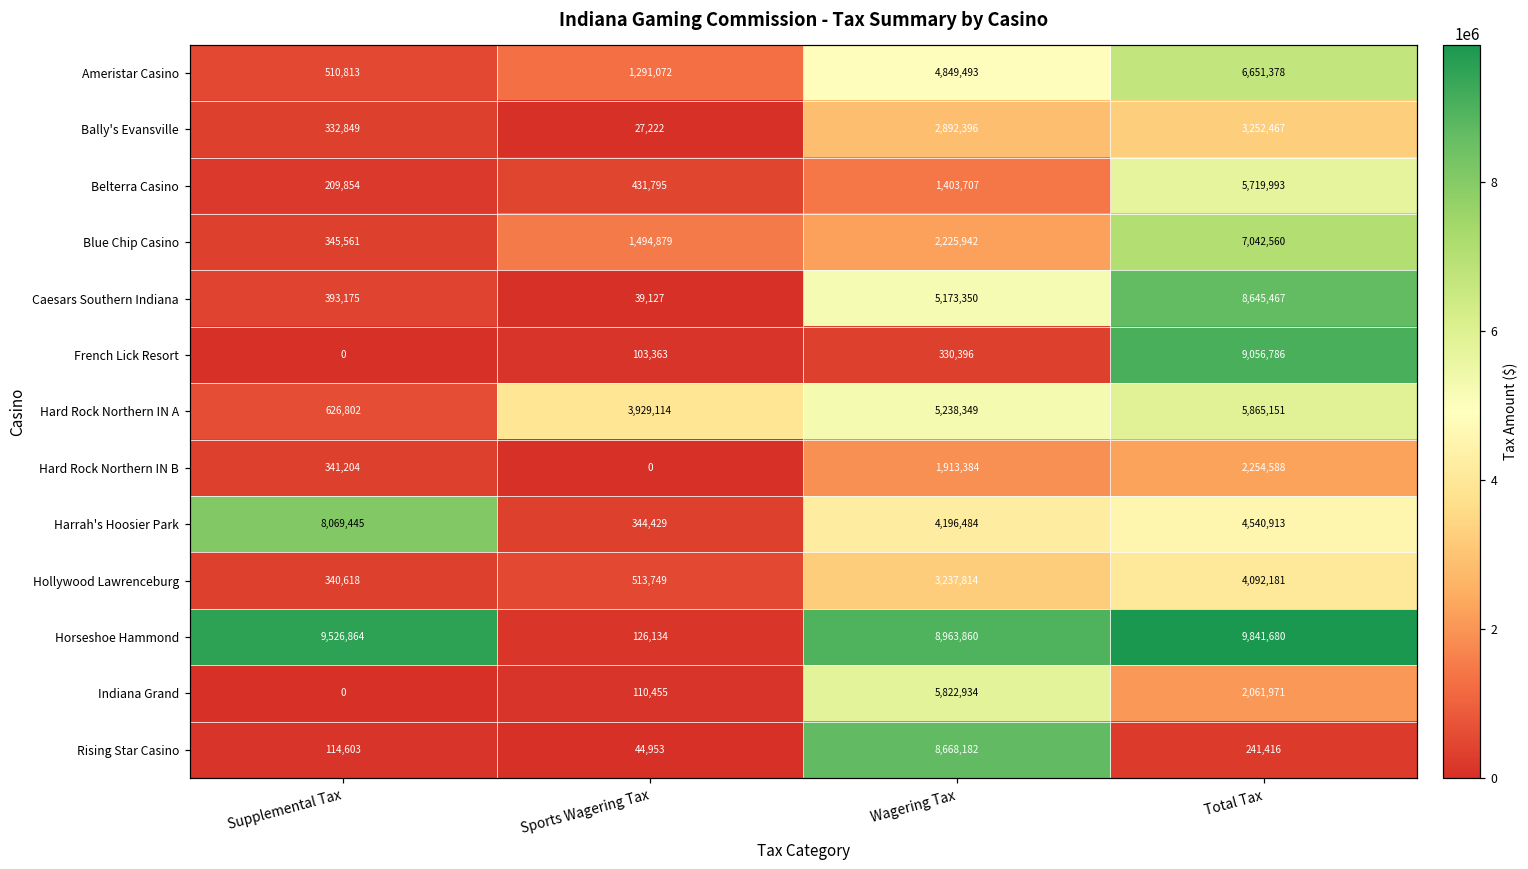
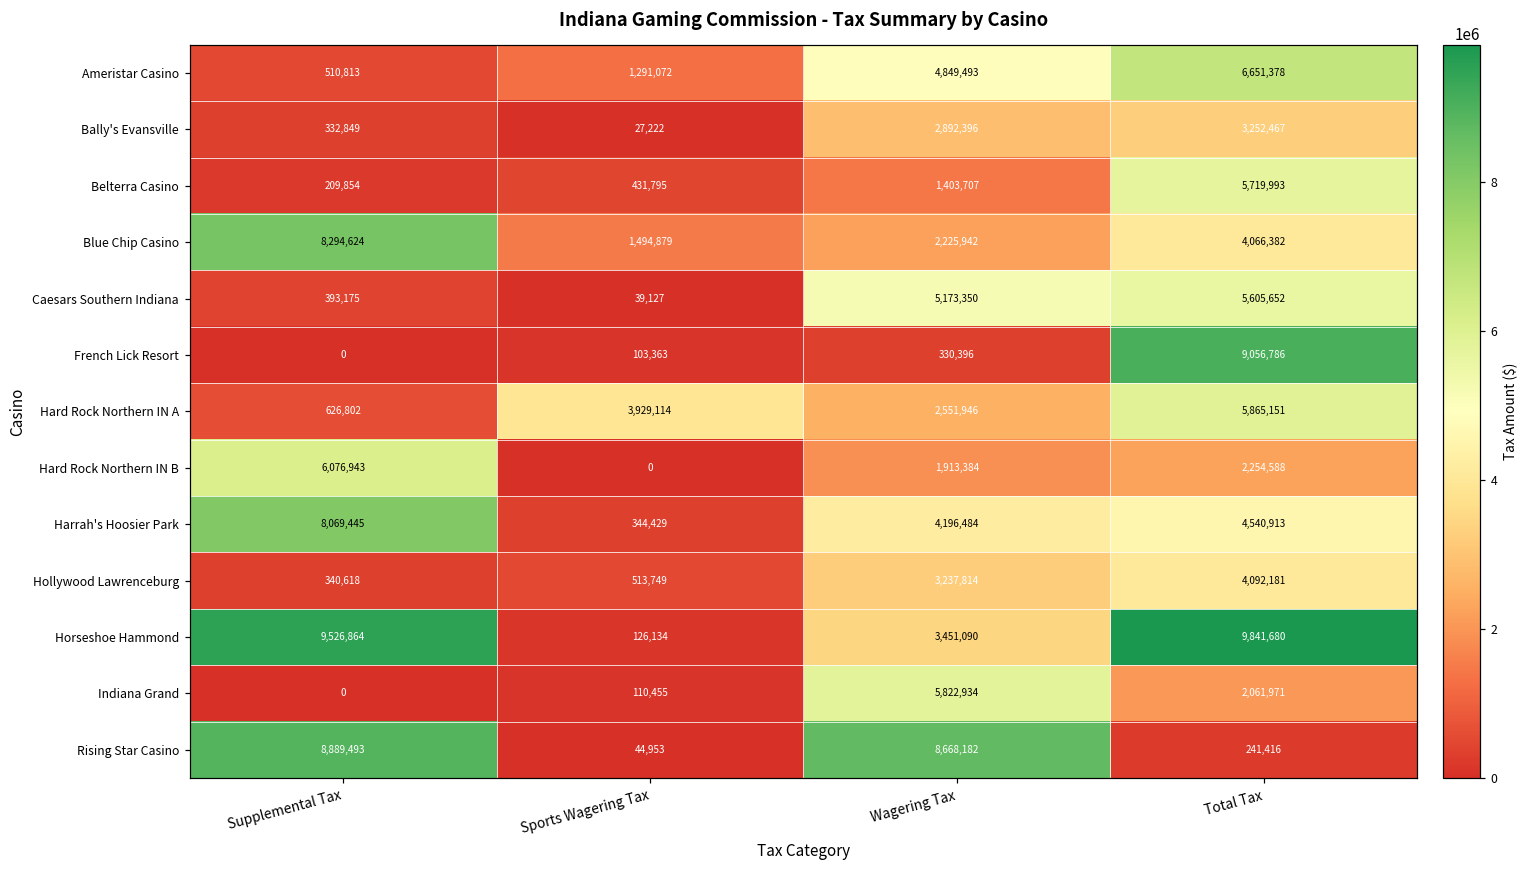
Blue Chip Casino, Supplemental Tax: 345,561 -> 8,294,624
Blue Chip Casino, Total Tax: 7,042,560 -> 4,066,382
Caesars Southern Indiana, Total Tax: 8,645,467 -> 5,605,652
Hard Rock Northern IN A, Wagering Tax: 5,238,349 -> 2,551,946
Hard Rock Northern IN B, Supplemental Tax: 341,204 -> 6,076,943
Horseshoe Hammond, Wagering Tax: 8,963,860 -> 3,451,090
Rising Star Casino, Supplemental Tax: 114,603 -> 8,889,493
